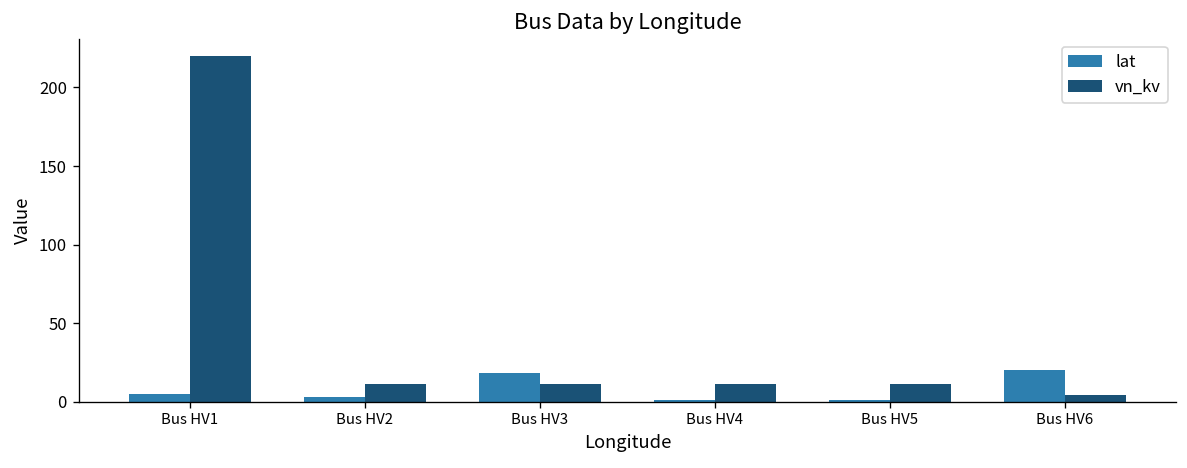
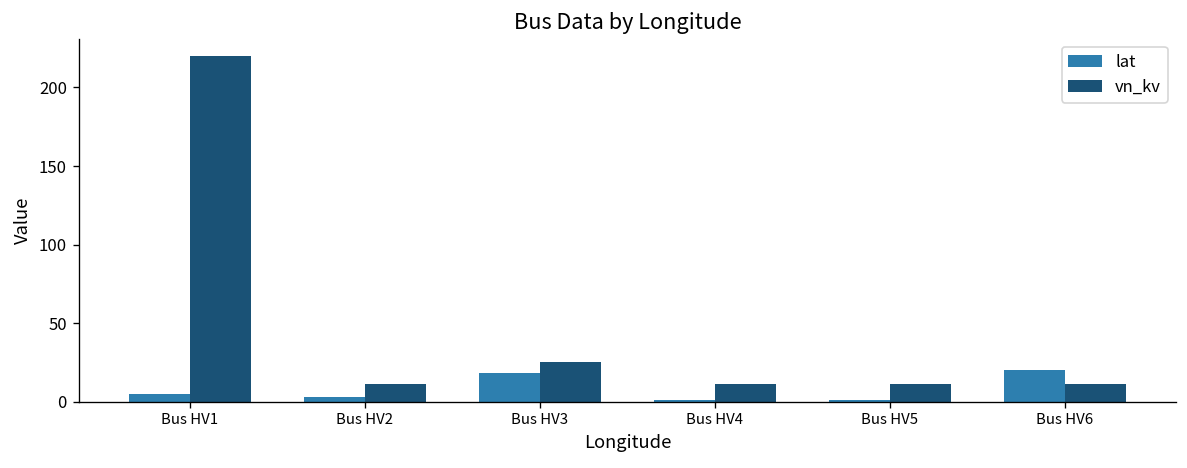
vn_kv, Bus HV3: 11 -> 25
vn_kv, Bus HV6: 4 -> 11
